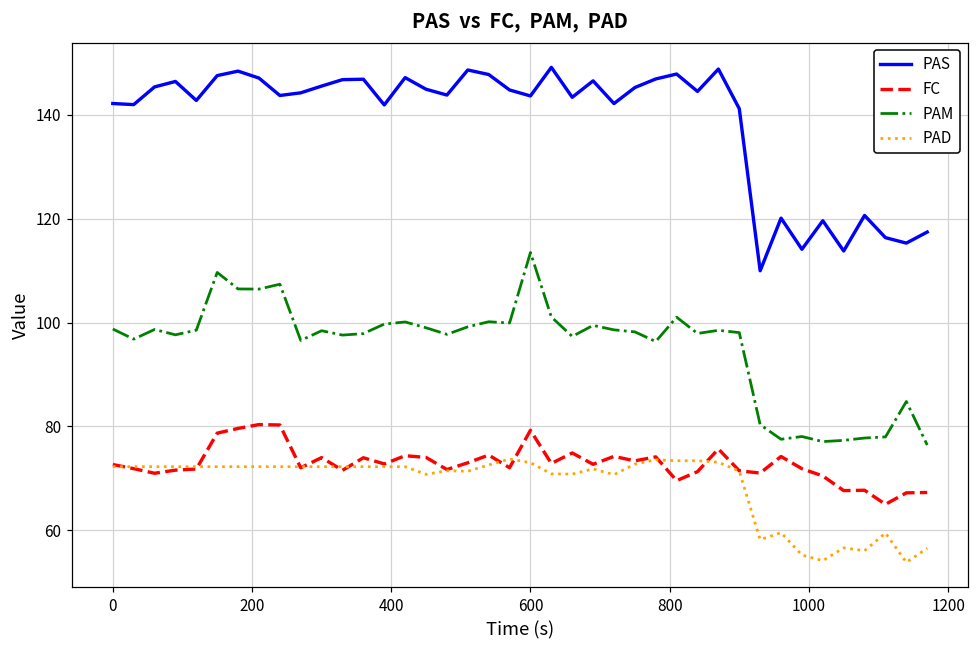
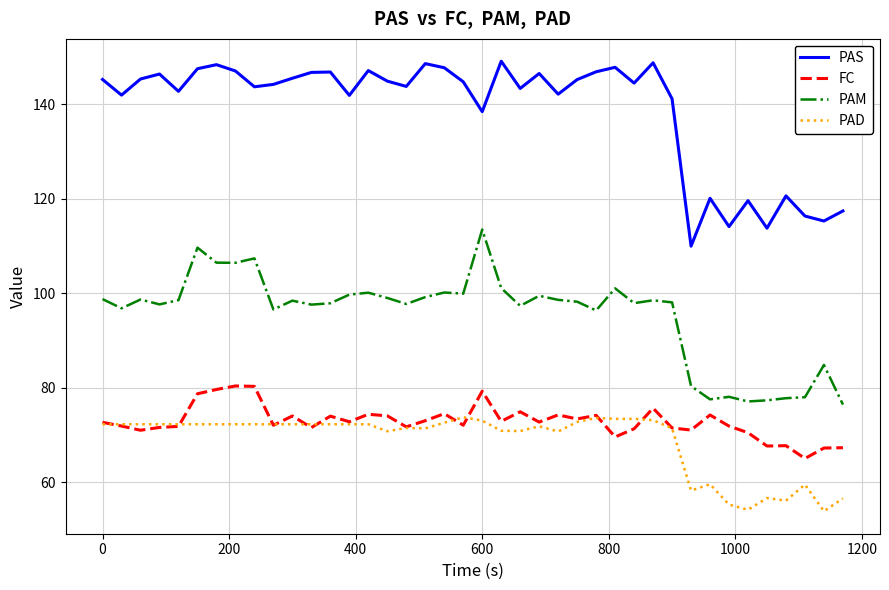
PAS, 0: 142 -> 145
PAS, 600: 144 -> 138
